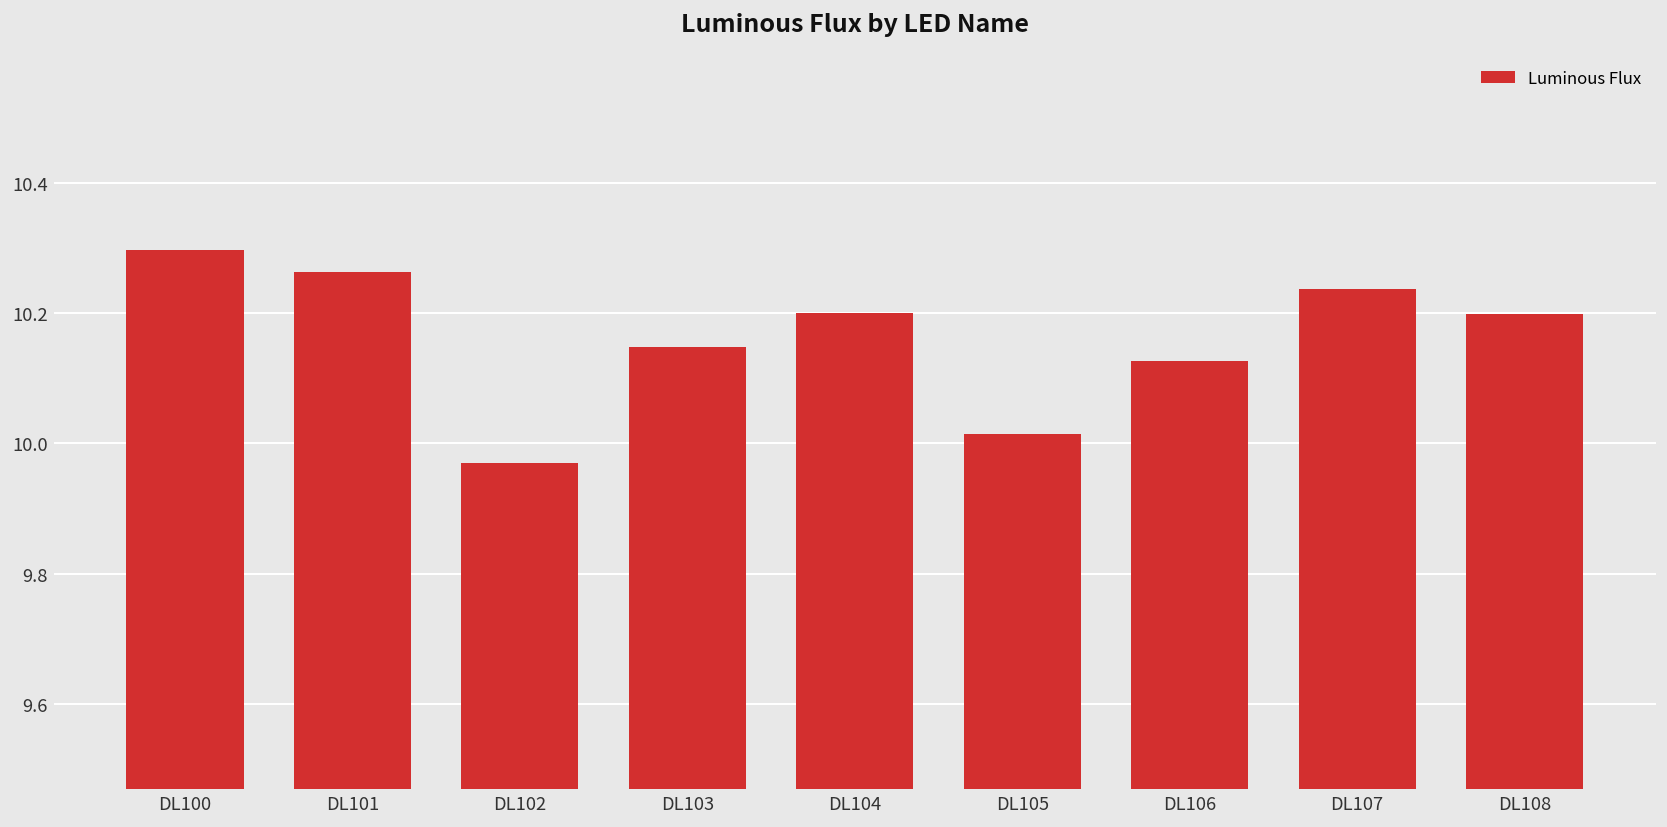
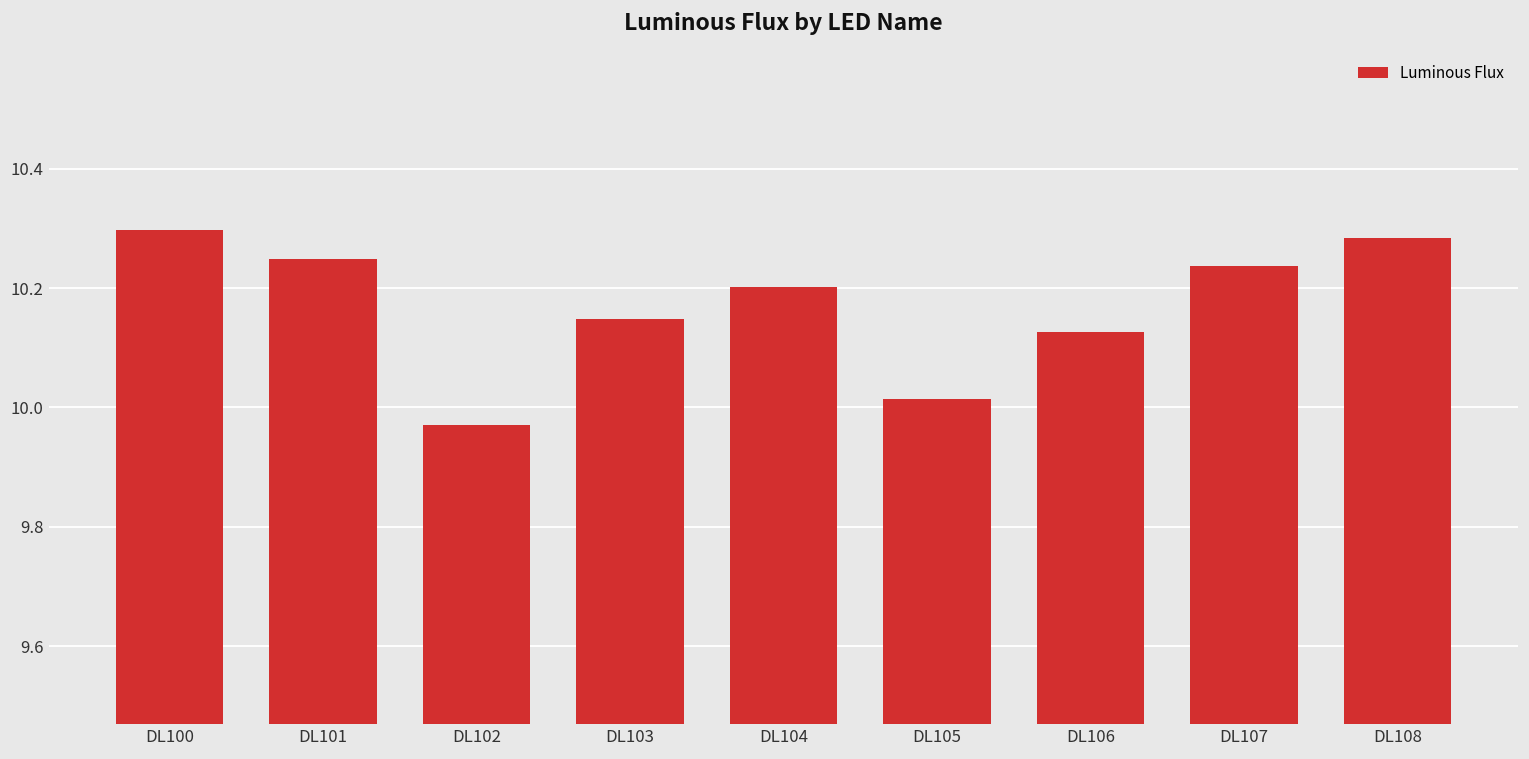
DL101: 10.26 -> 10.25
DL108: 10.20 -> 10.28
